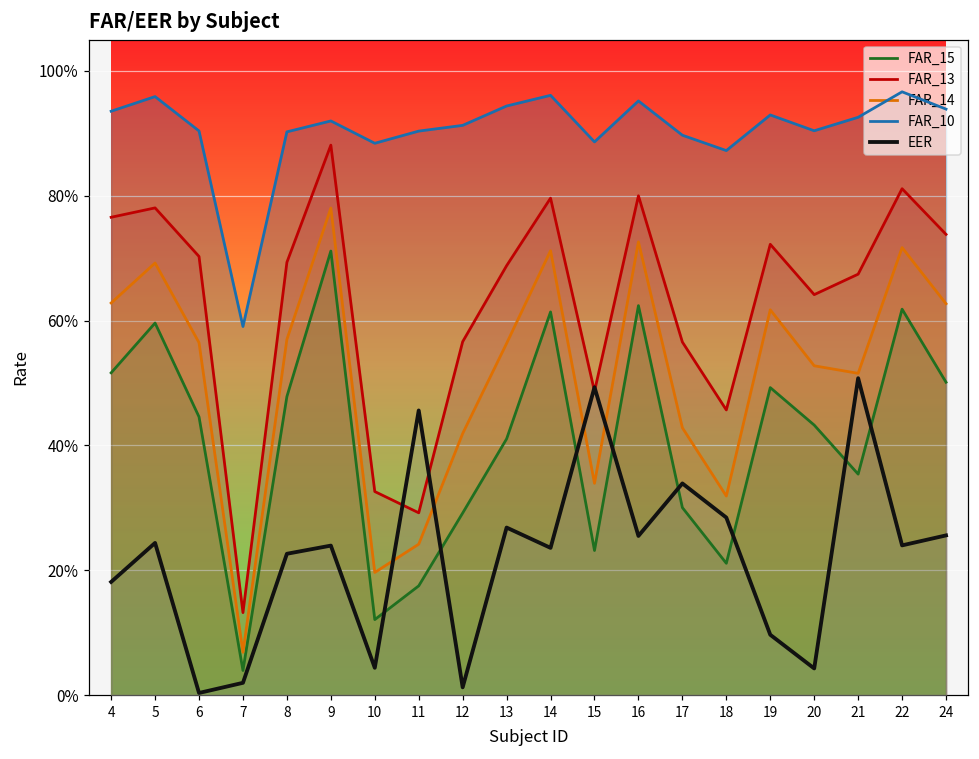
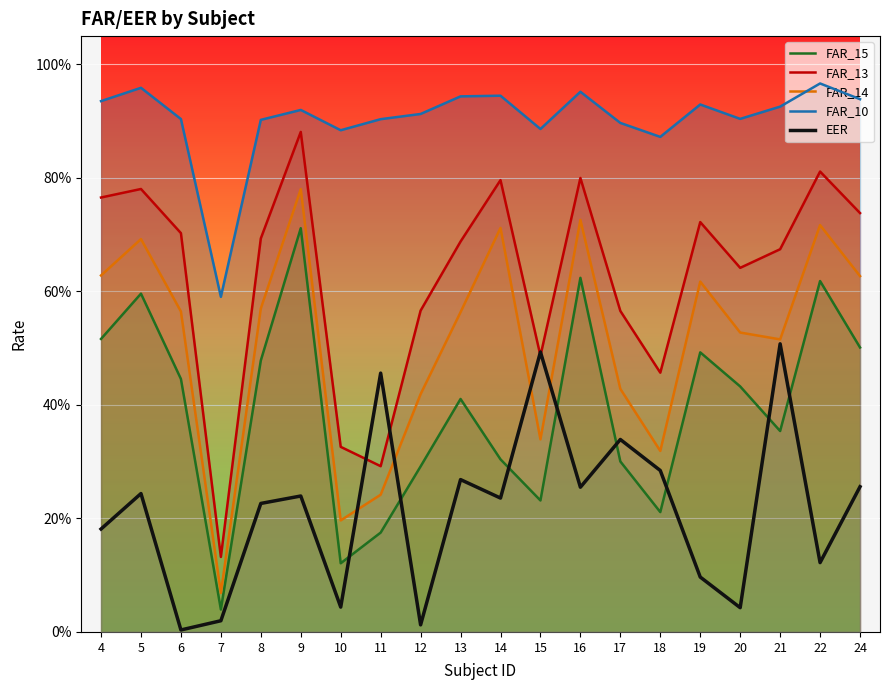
FAR_15, 14: 61% -> 30%
FAR_10, 14: 96% -> 94%
EER, 22: 24% -> 12%
